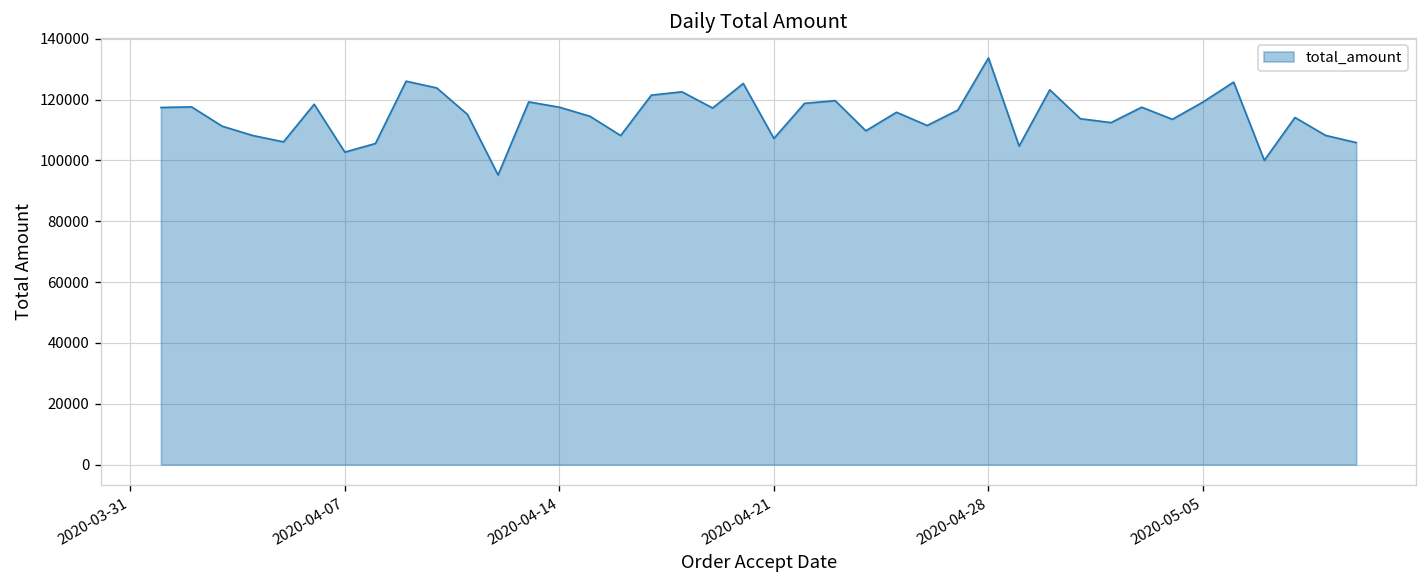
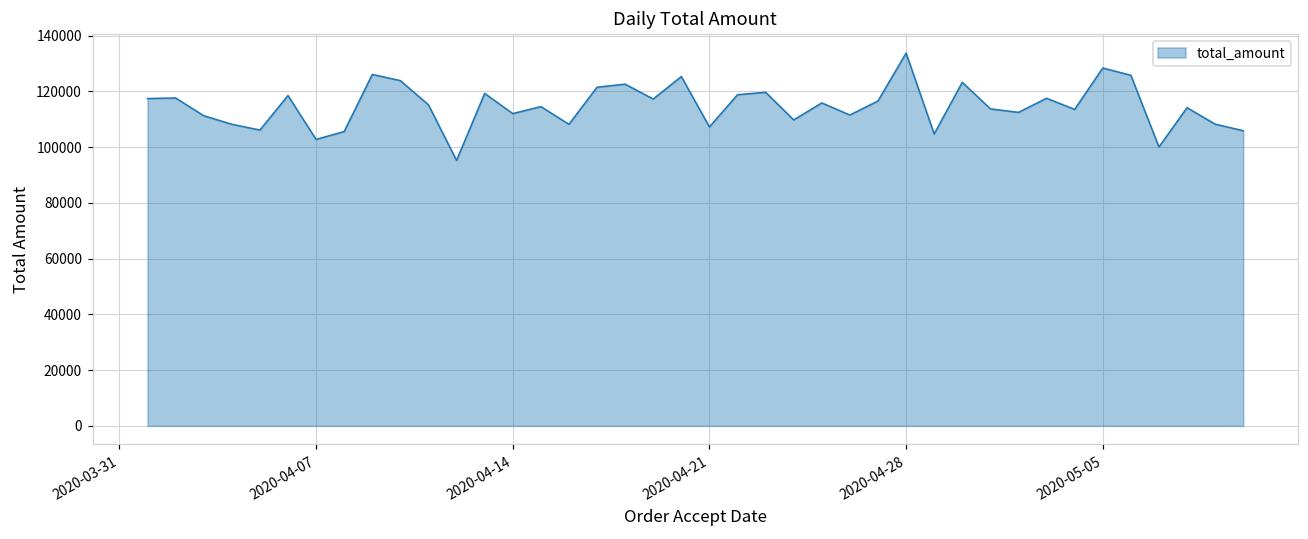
2020-04-14: 118000 -> 112000
2020-05-05: 119000 -> 128000
